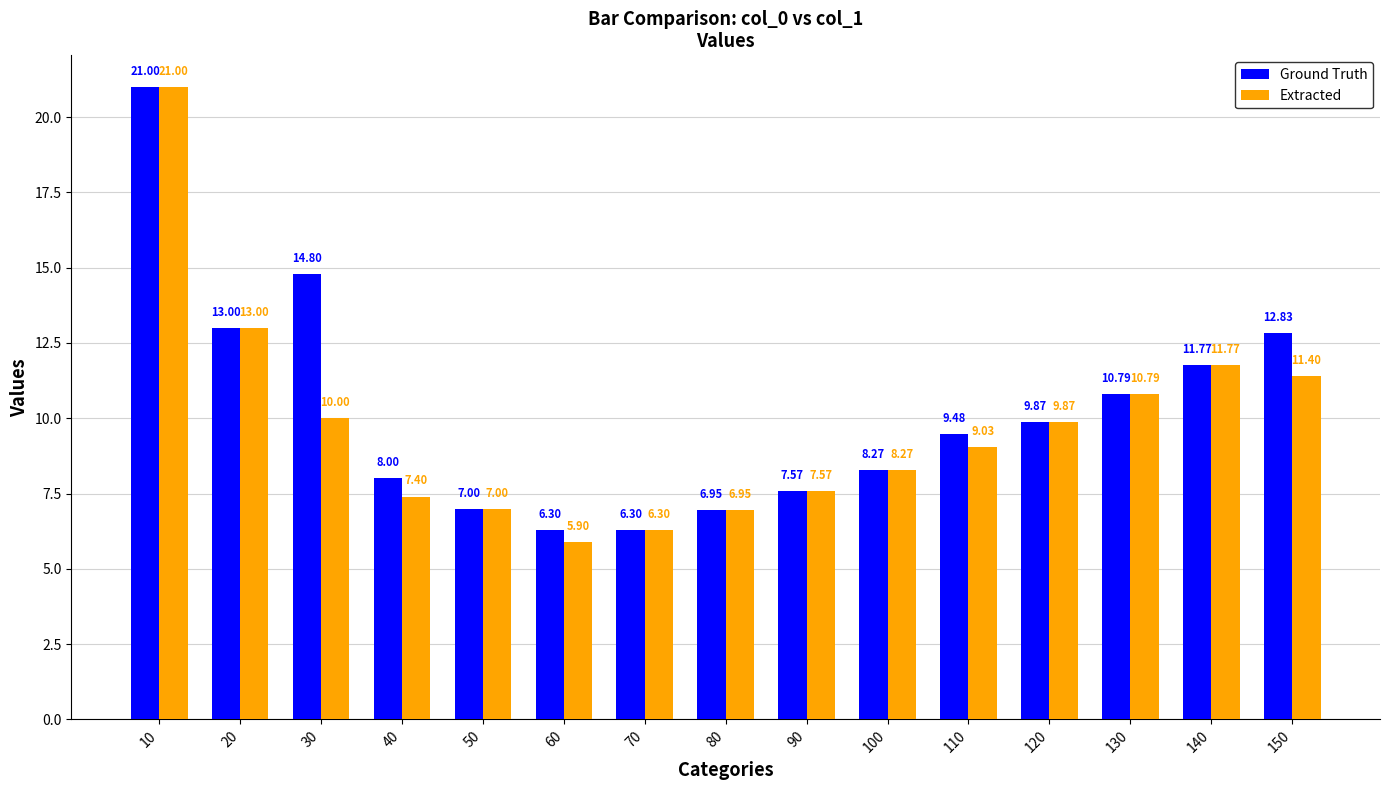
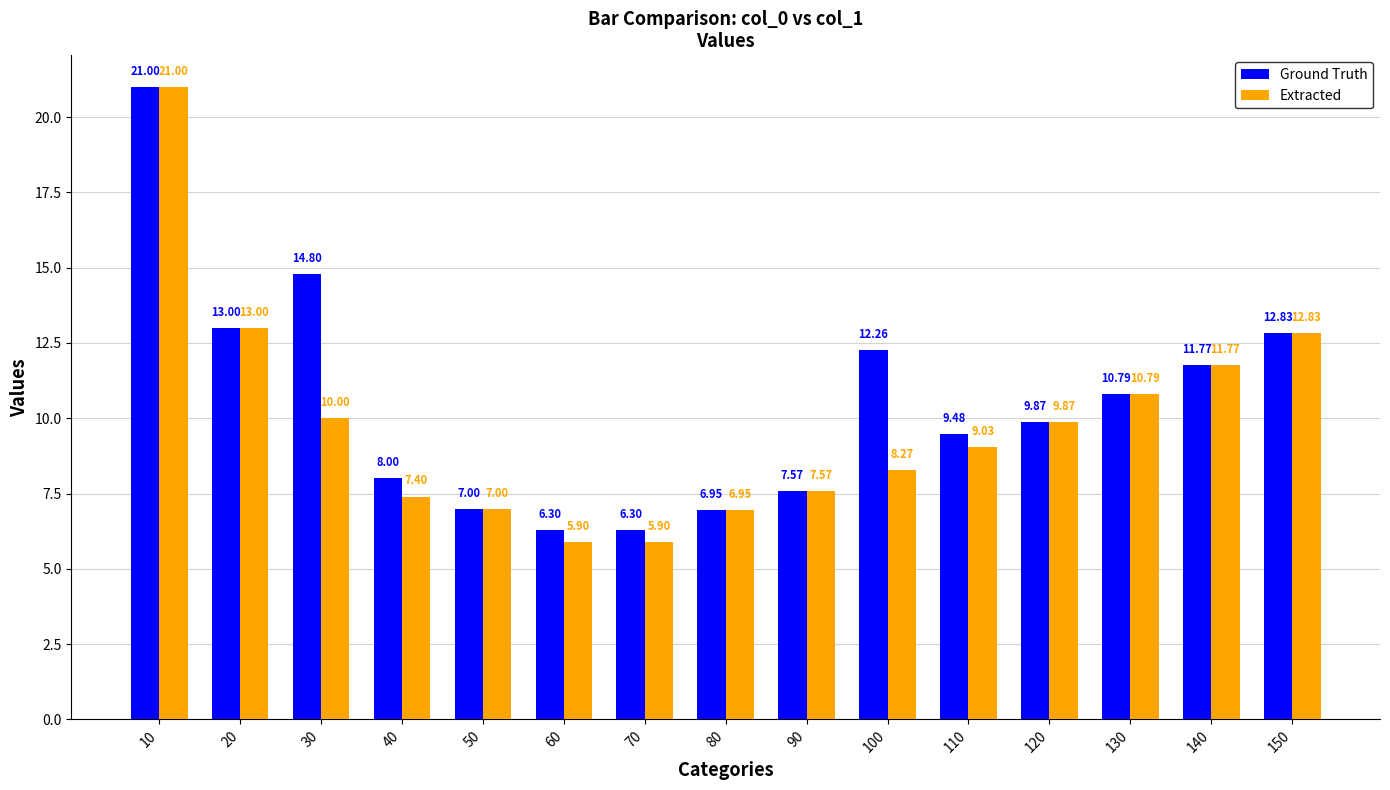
Extracted, 70: 6.30 -> 5.90
Ground Truth, 100: 8.27 -> 12.26
Extracted, 150: 11.40 -> 12.83
